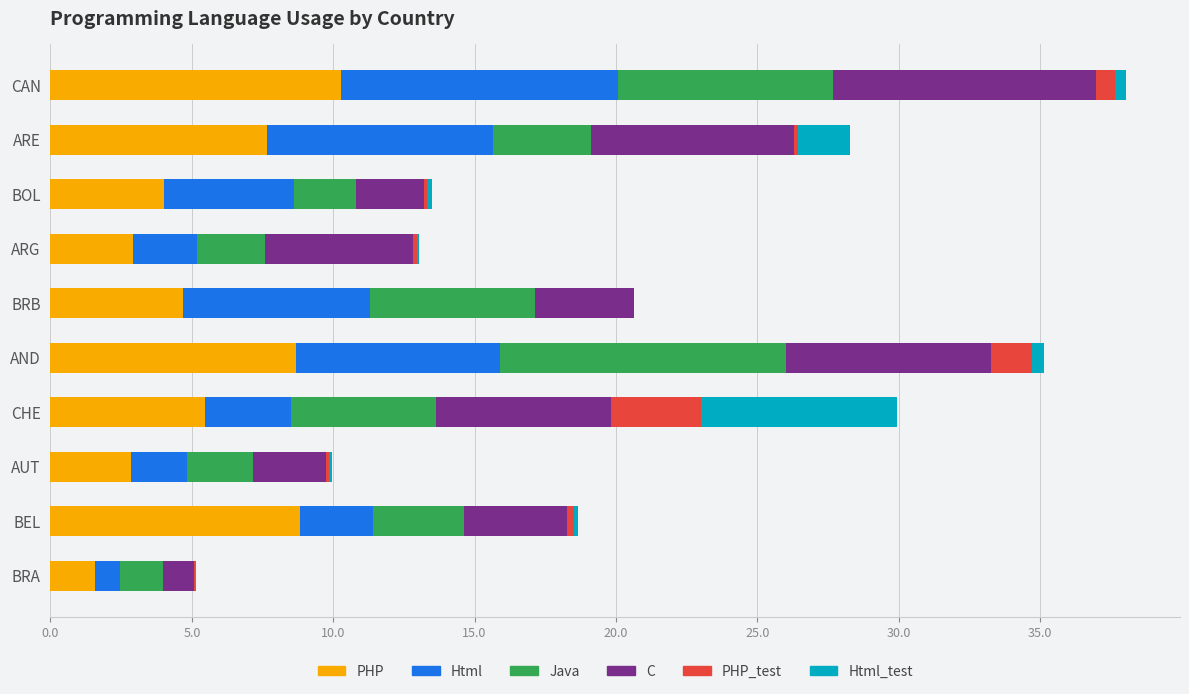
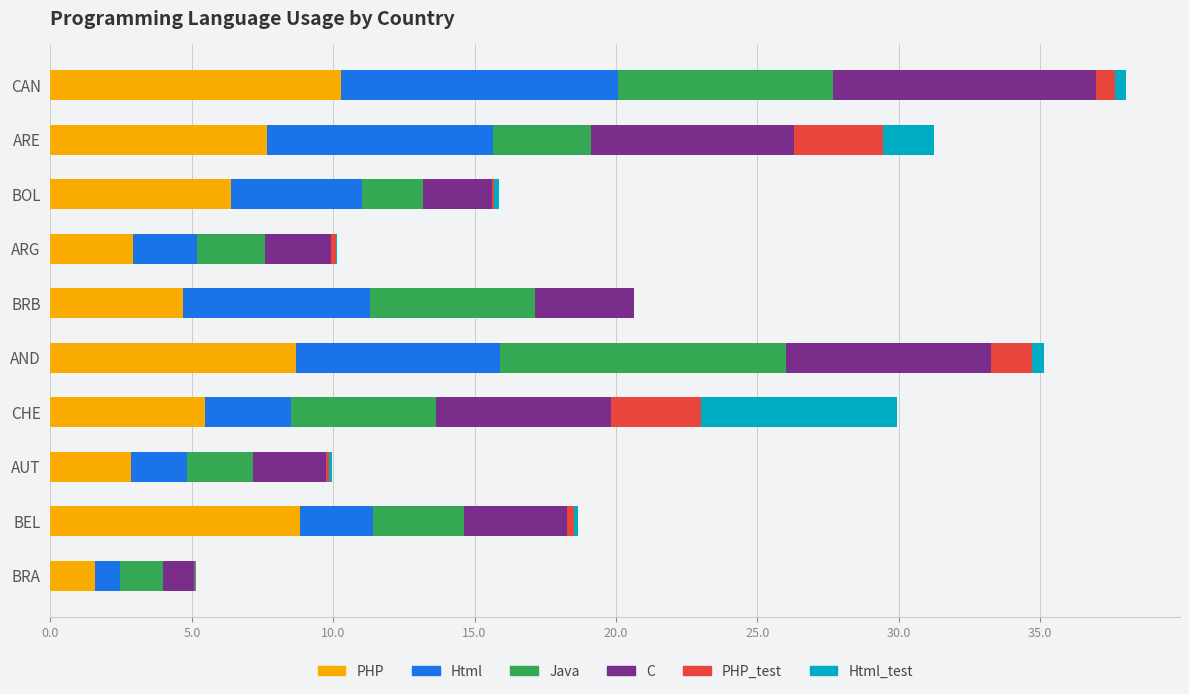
PHP_test, ARE: 0.2 -> 3.2
PHP, BOL: 4.0 -> 6.4
C, ARG: 5.2 -> 2.3
